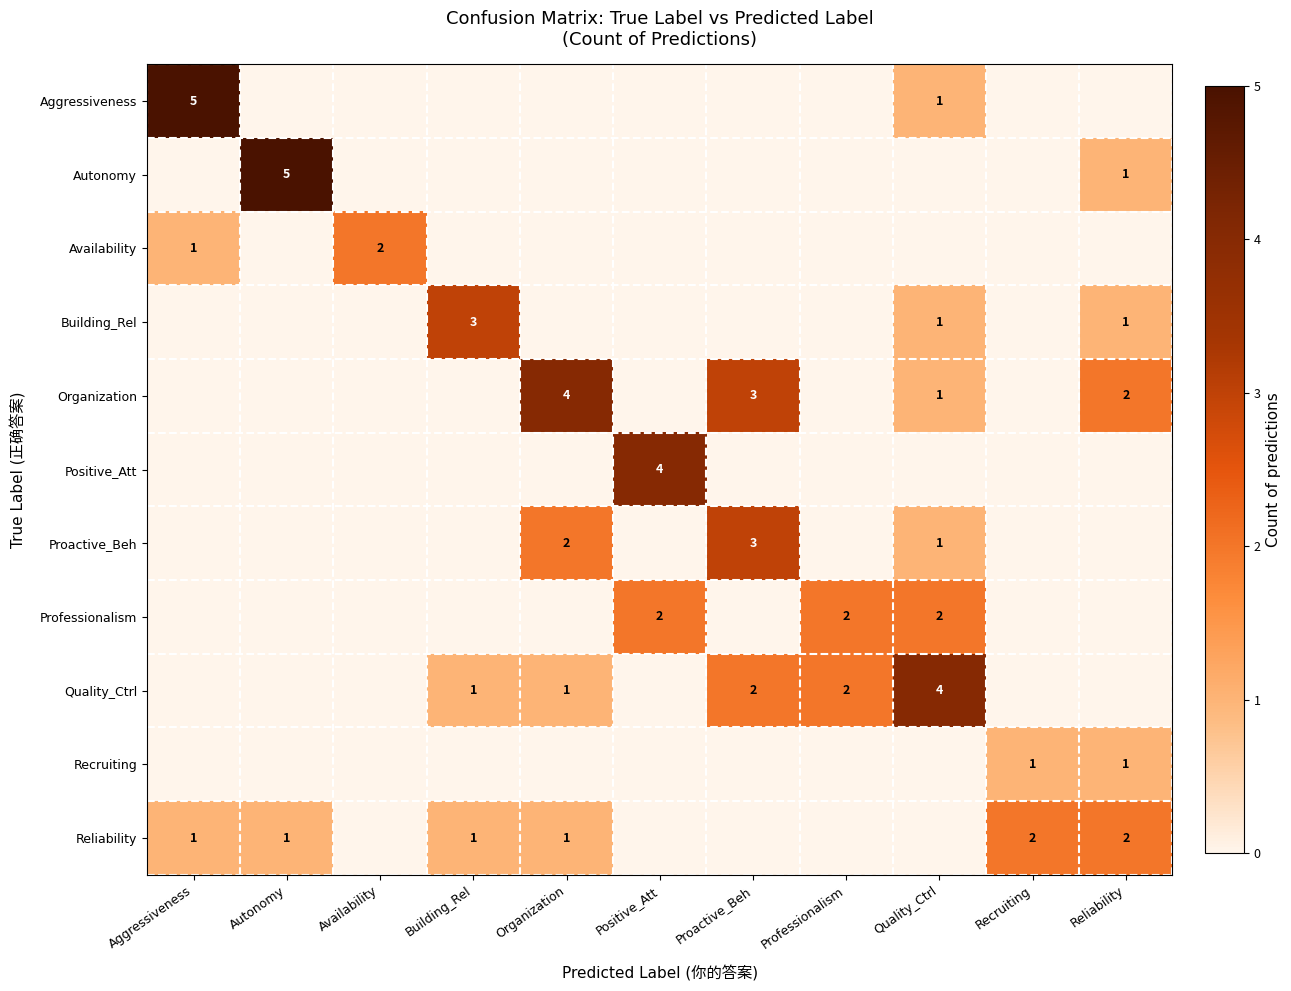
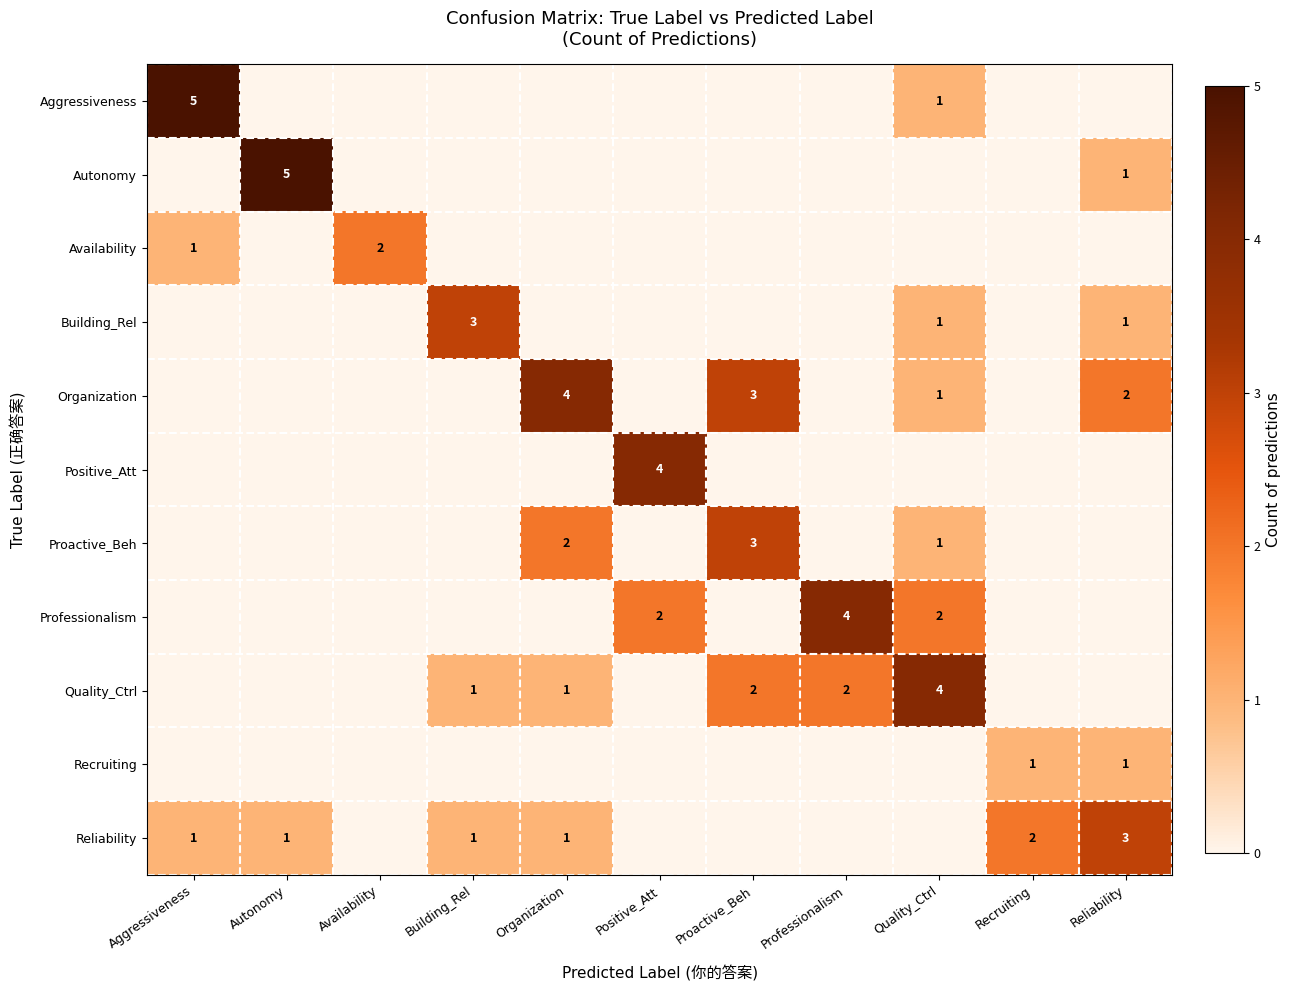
Professionalism, Professionalism: 2 -> 4
Reliability, Reliability: 2 -> 3
